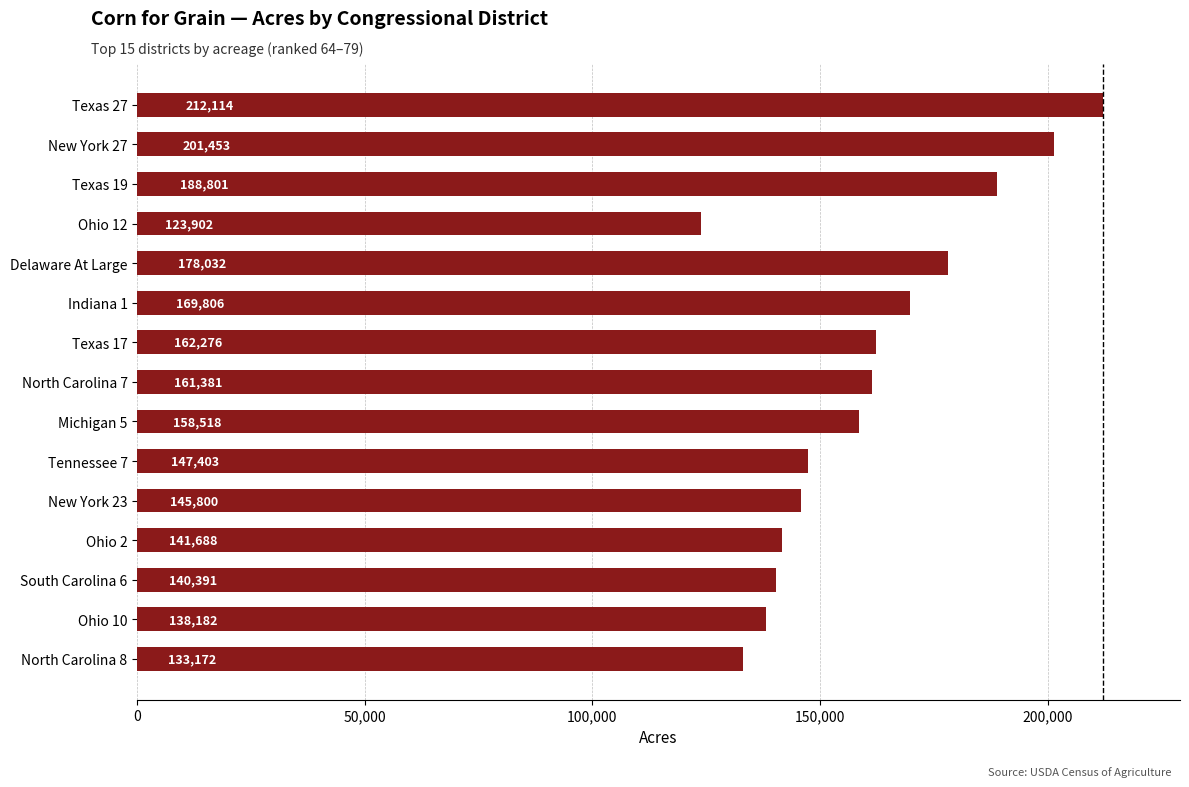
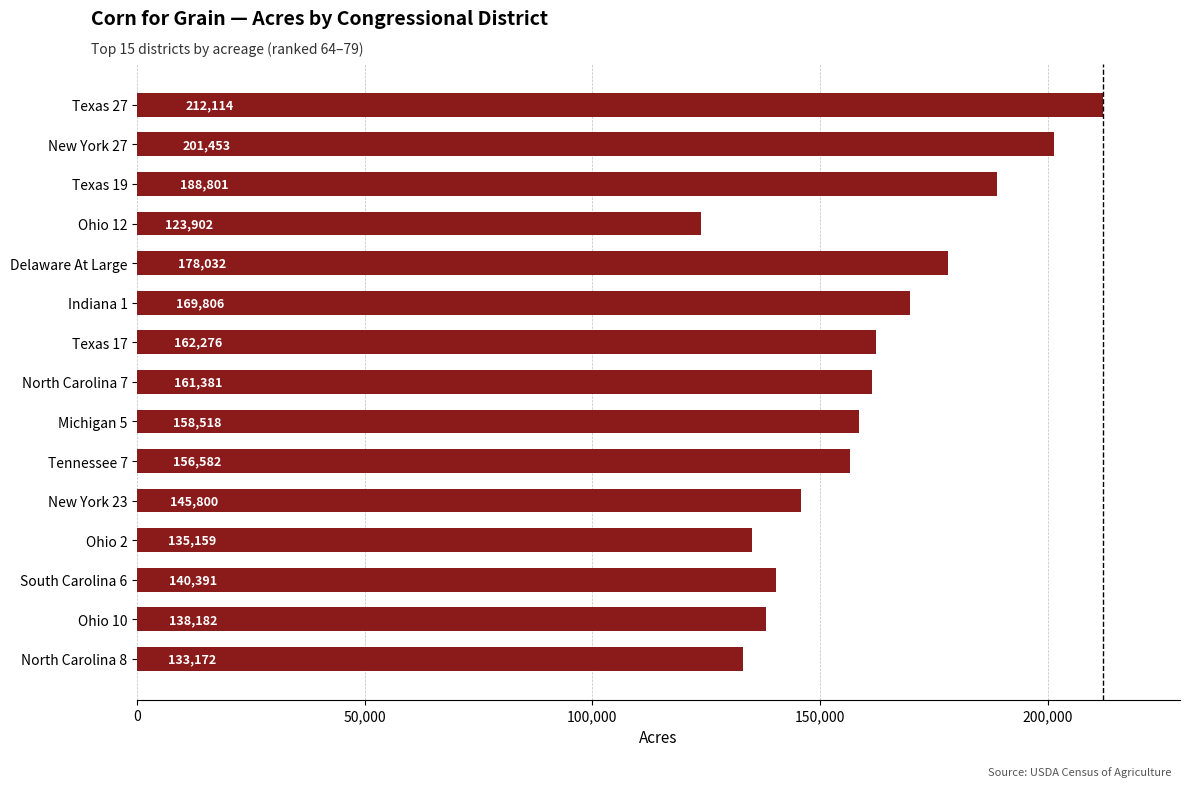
Tennessee 7: 147,403 -> 156,582
Ohio 2: 141,688 -> 135,159
